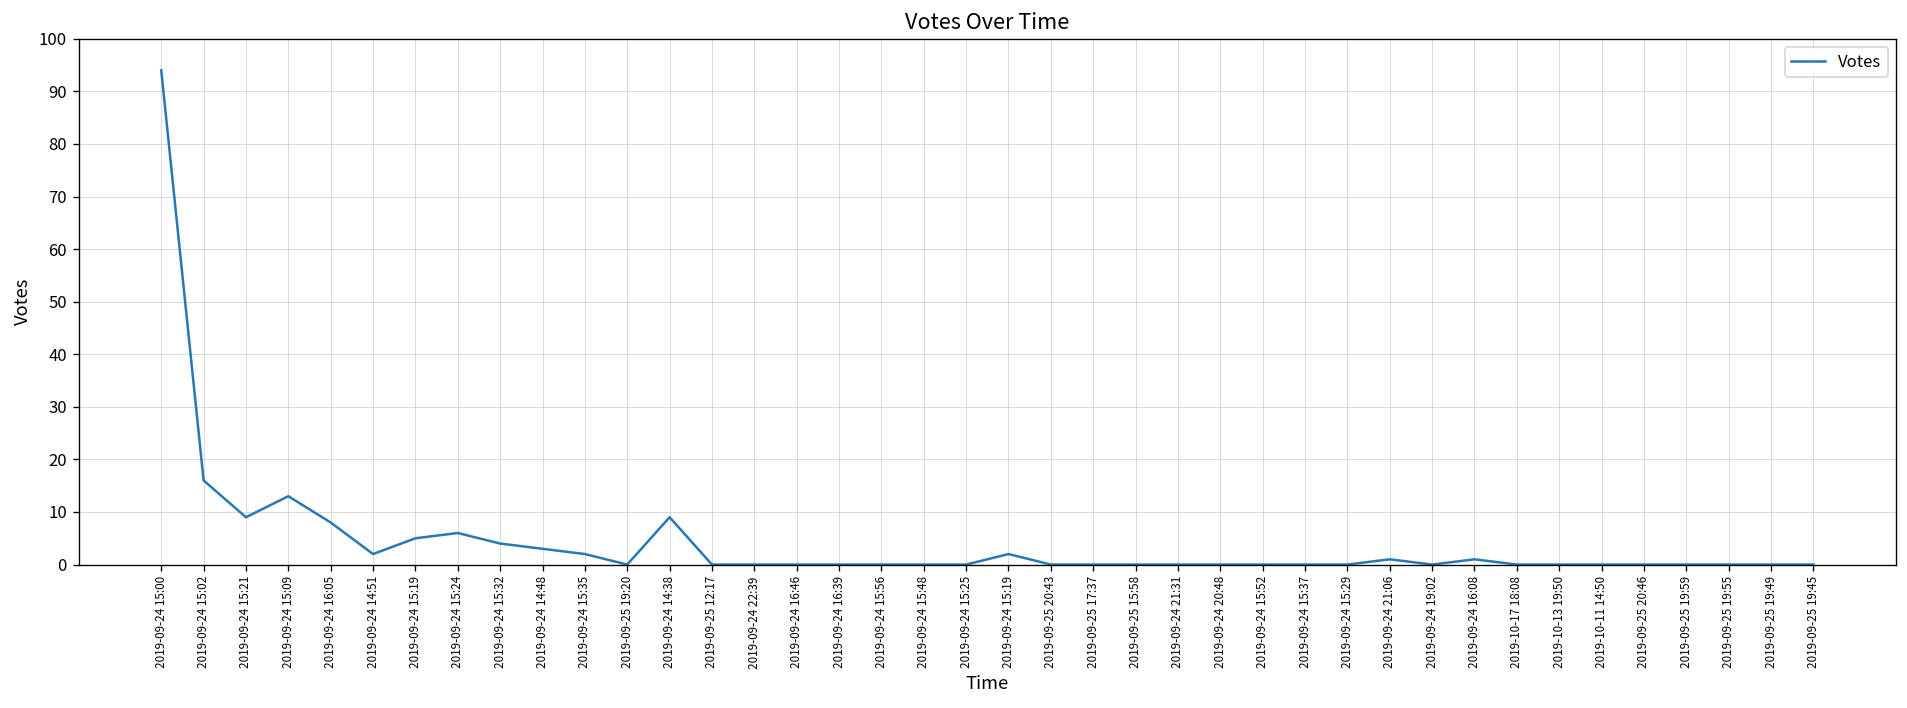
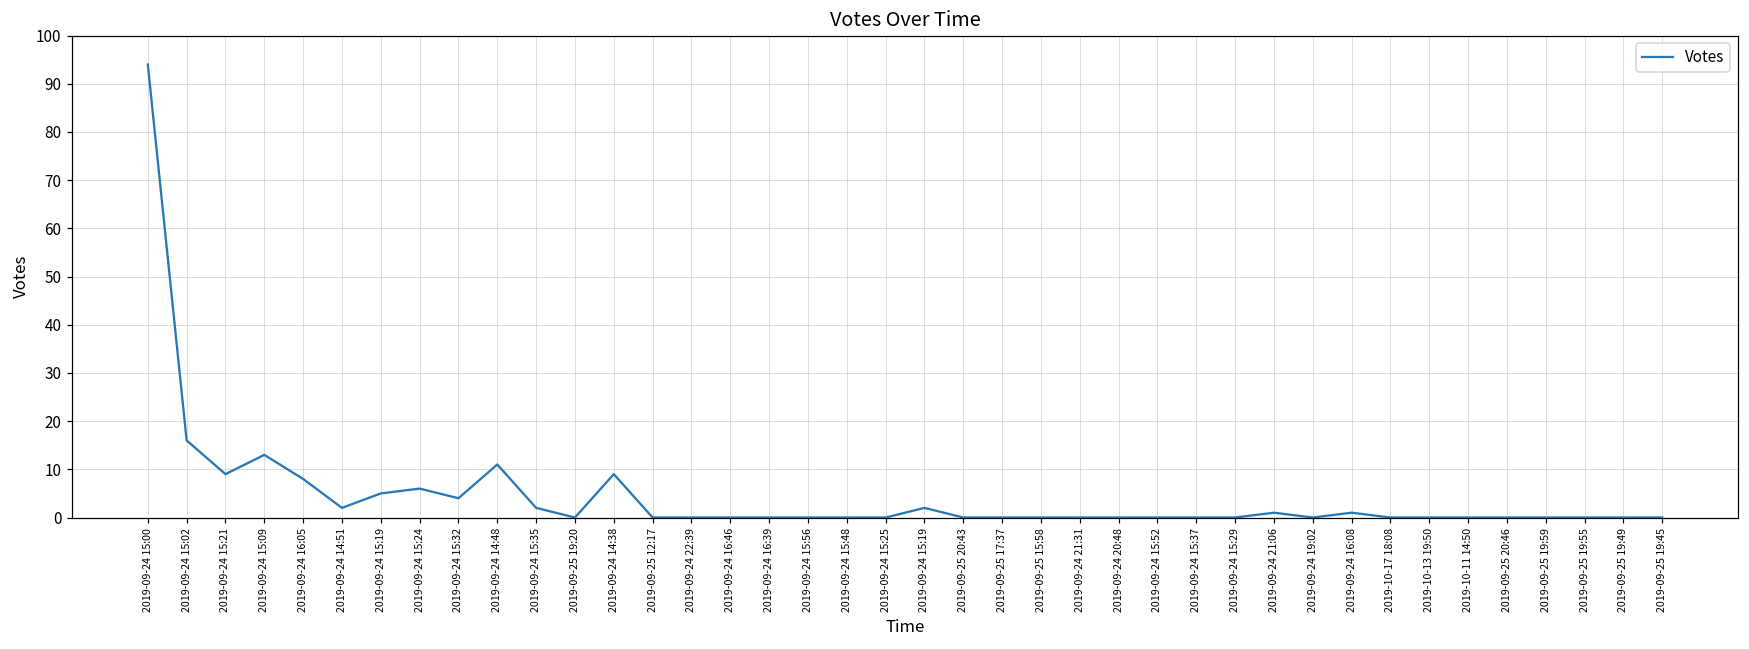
2019-09-24 14:48: 3 -> 11
